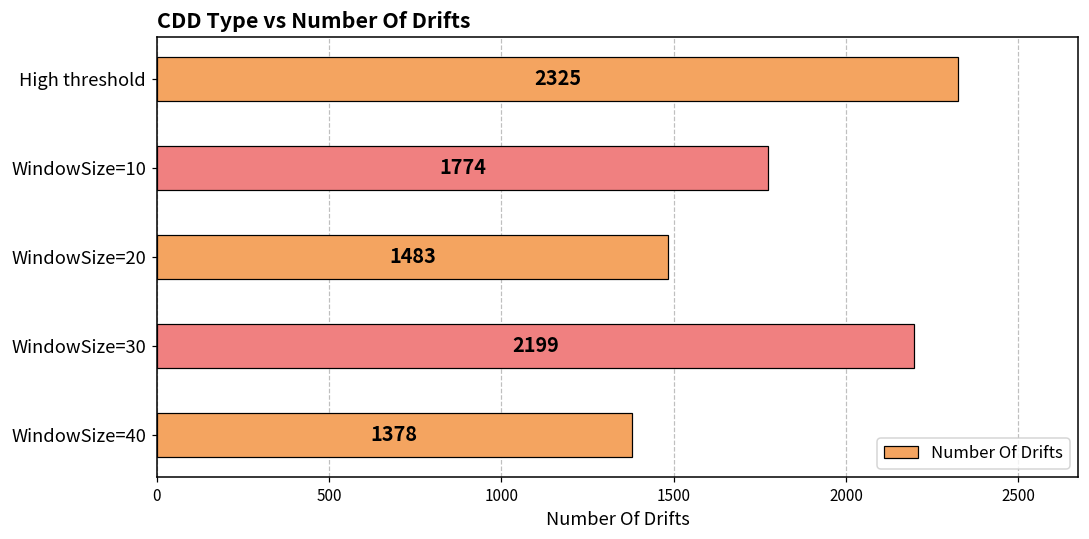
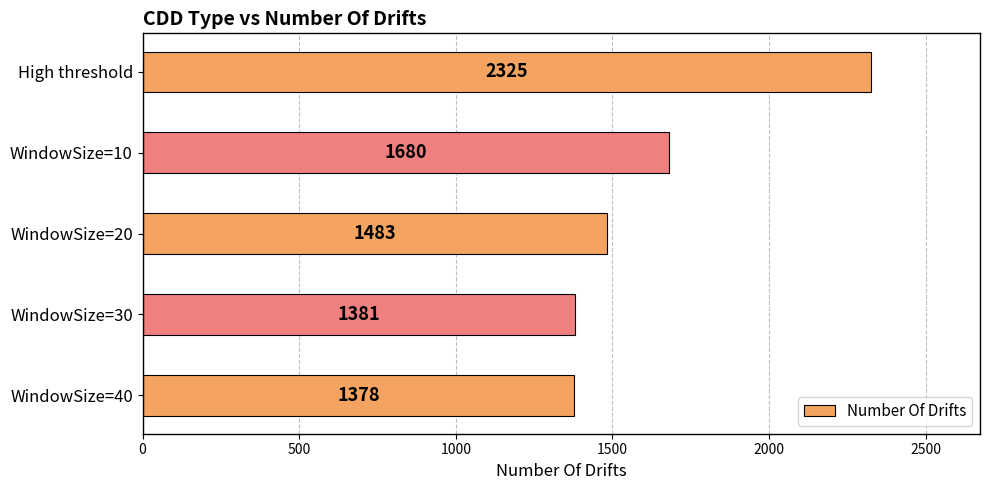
WindowSize=10: 1774 -> 1680
WindowSize=30: 2199 -> 1381
